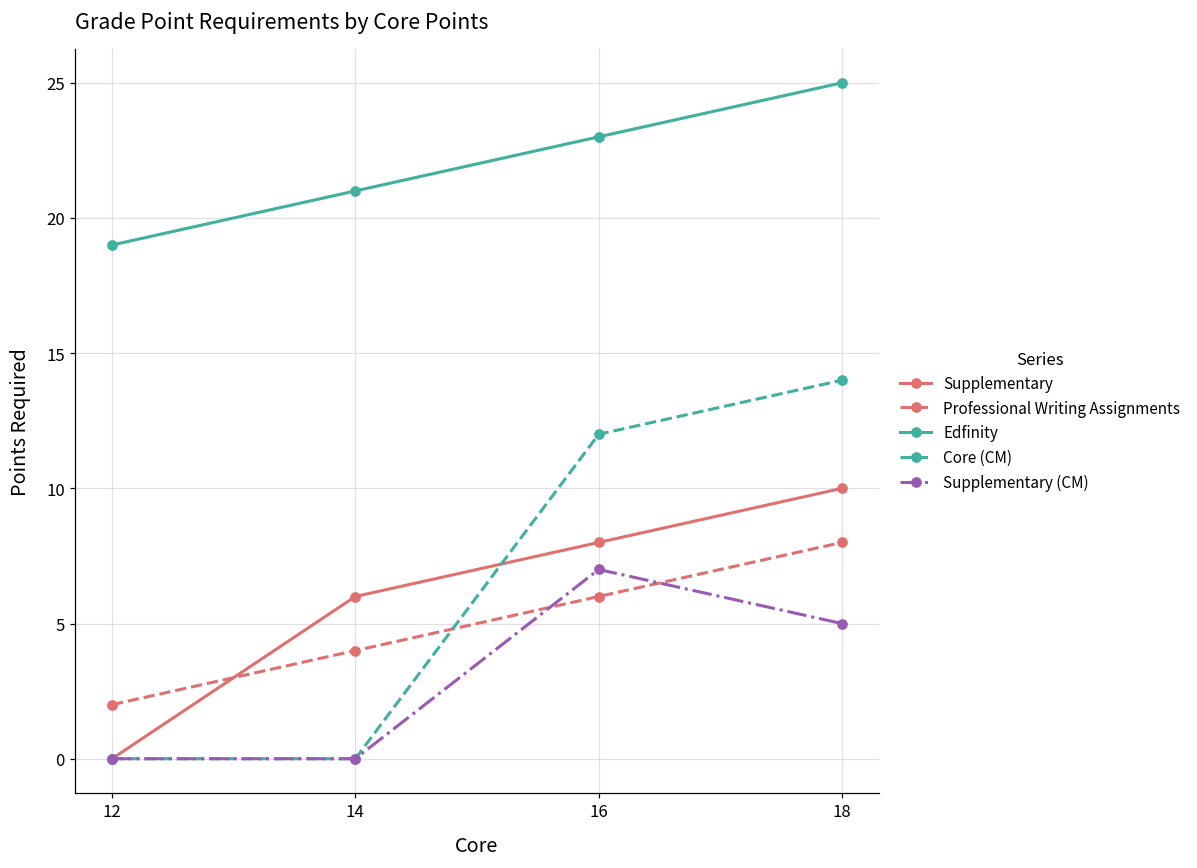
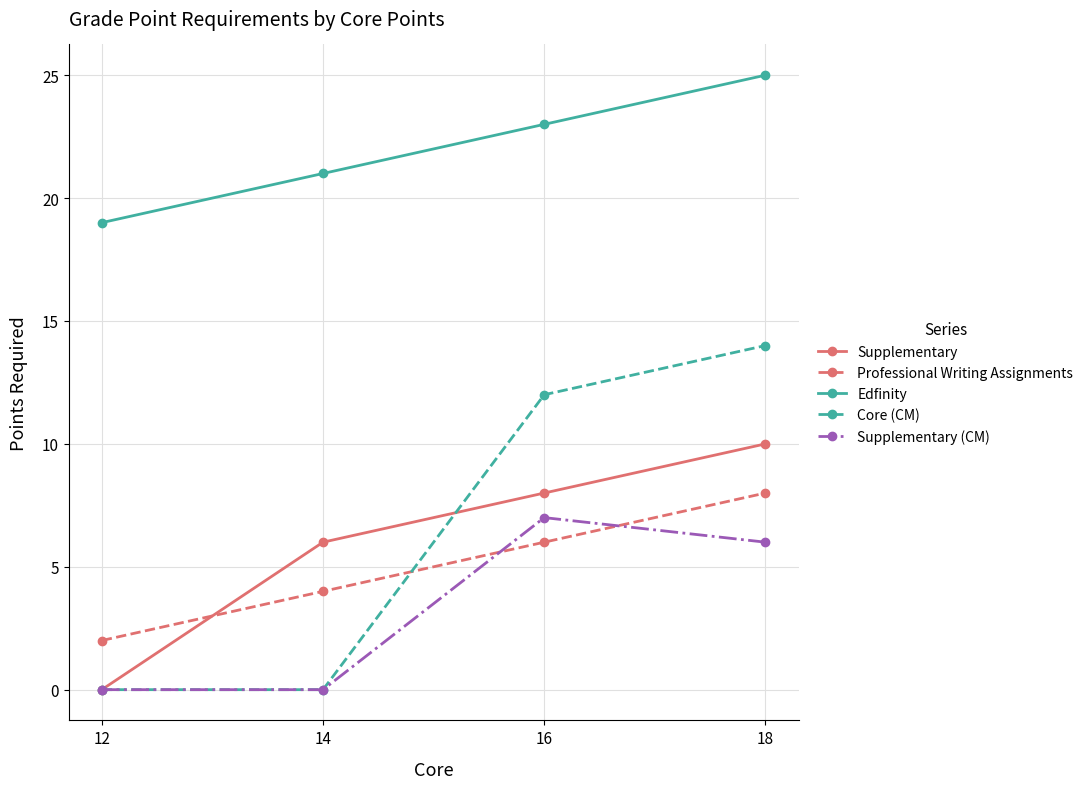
Supplementary (CM), 18: 5 -> 6
